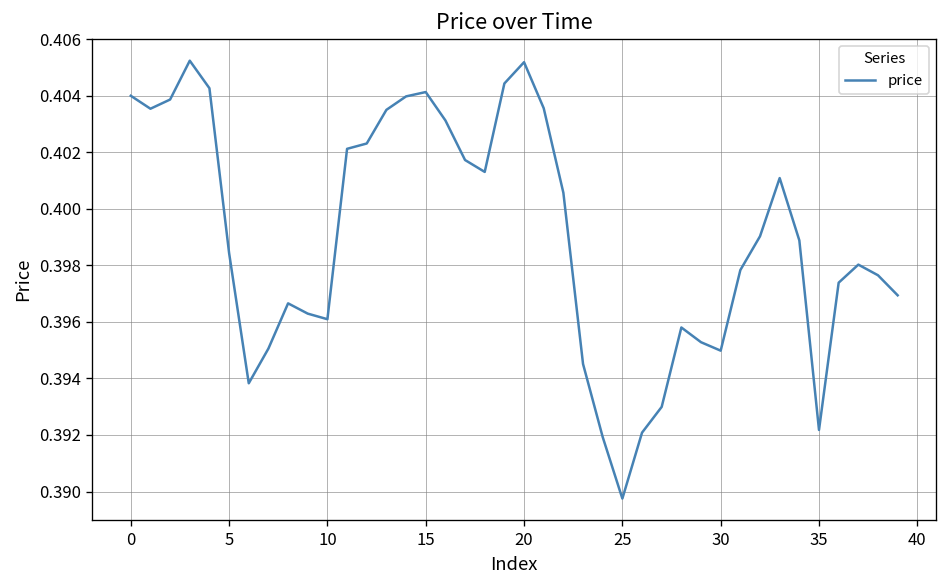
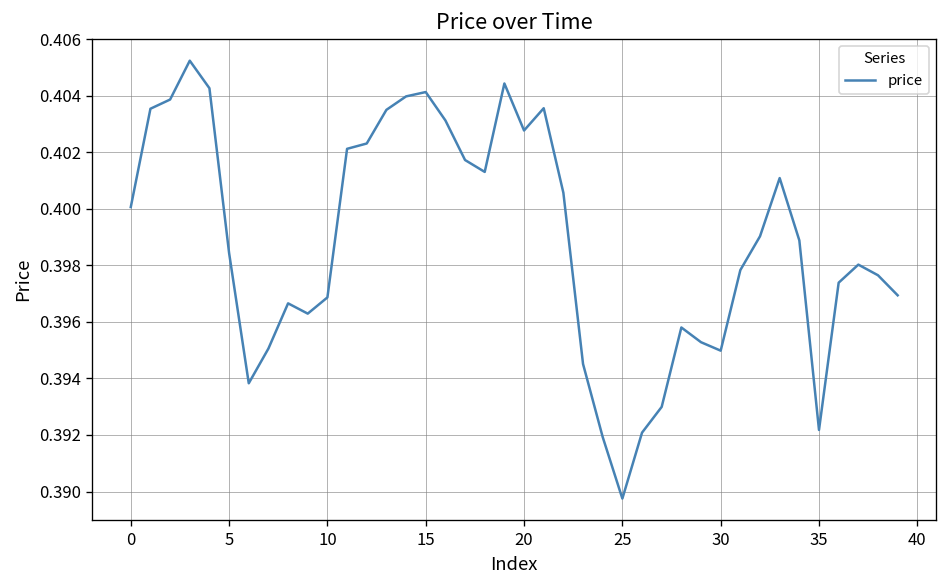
0: 0.4040 -> 0.4001
10: 0.3961 -> 0.3969
20: 0.4052 -> 0.4028
